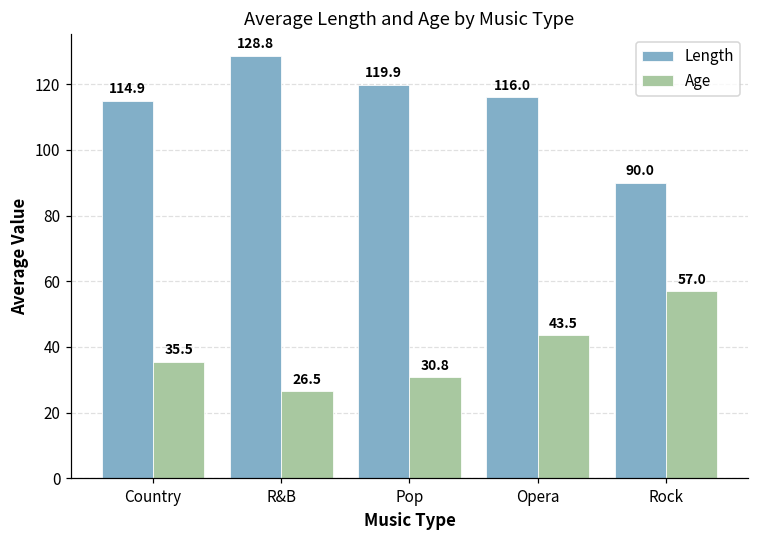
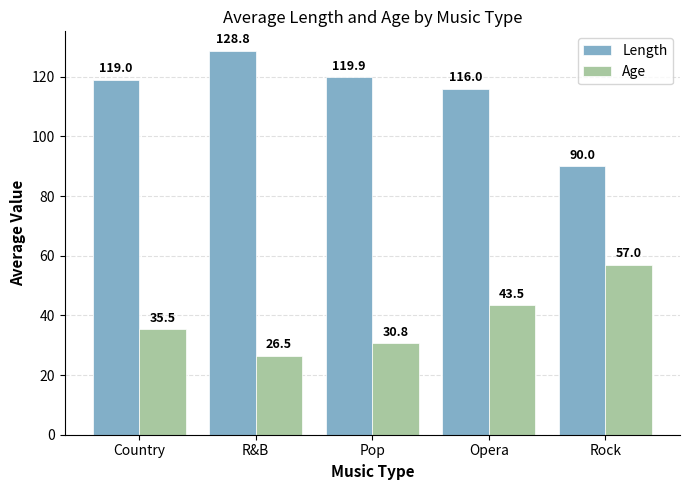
Length, Country: 114.9 -> 119.0
